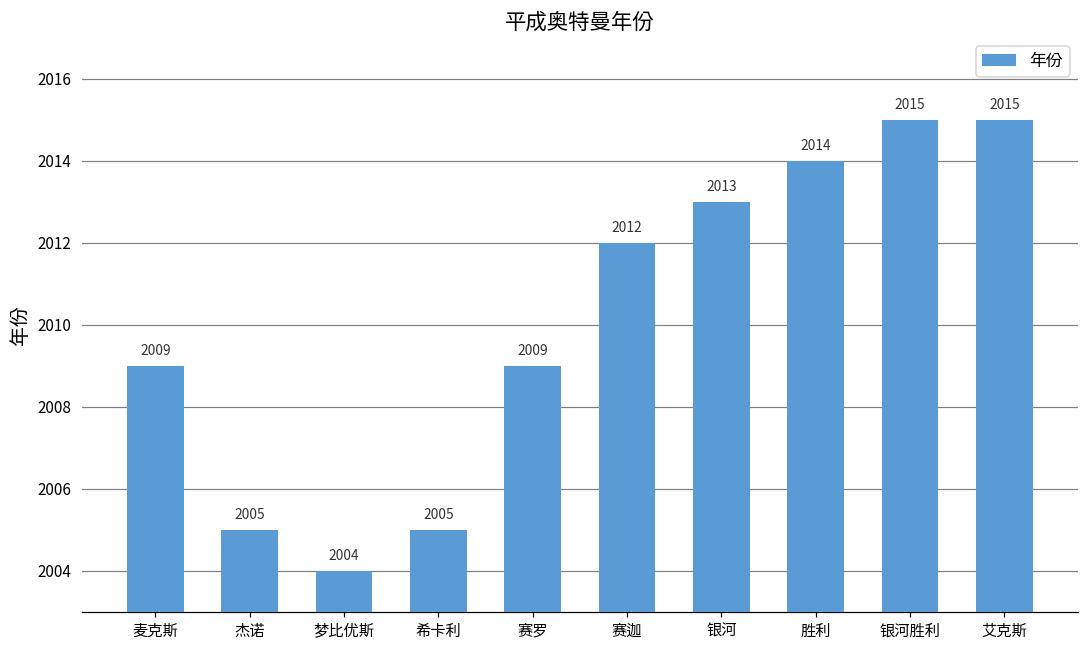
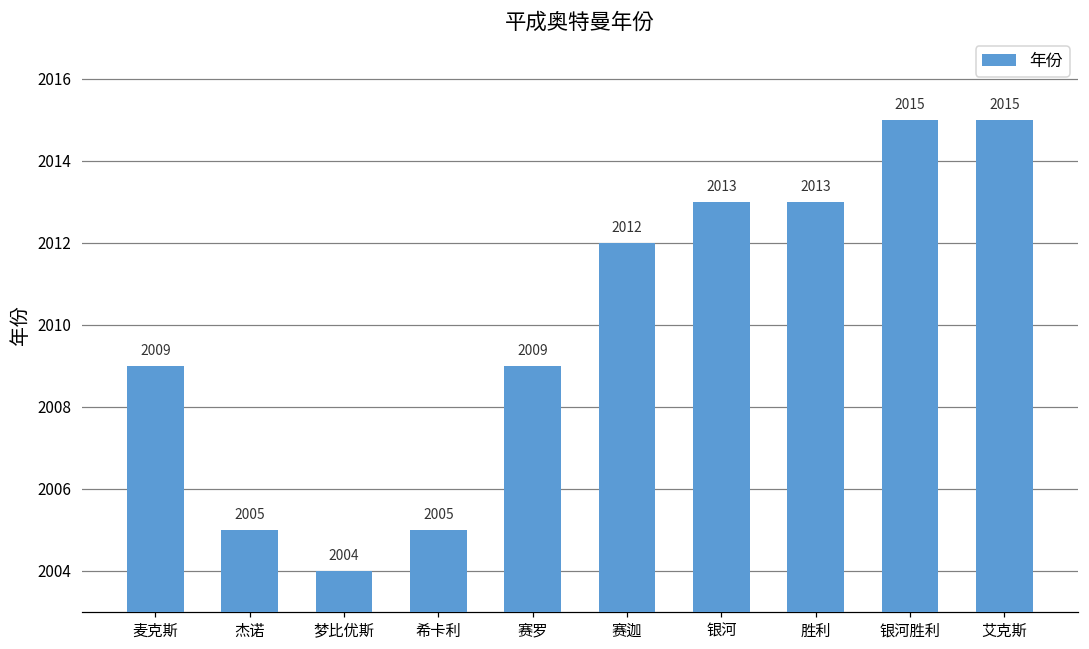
胜利: 2014 -> 2013
